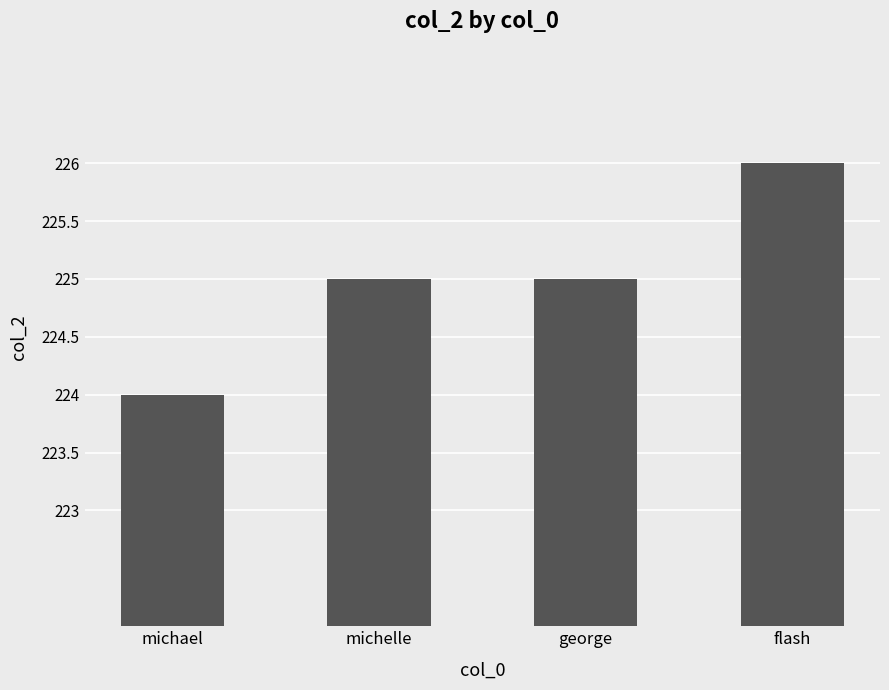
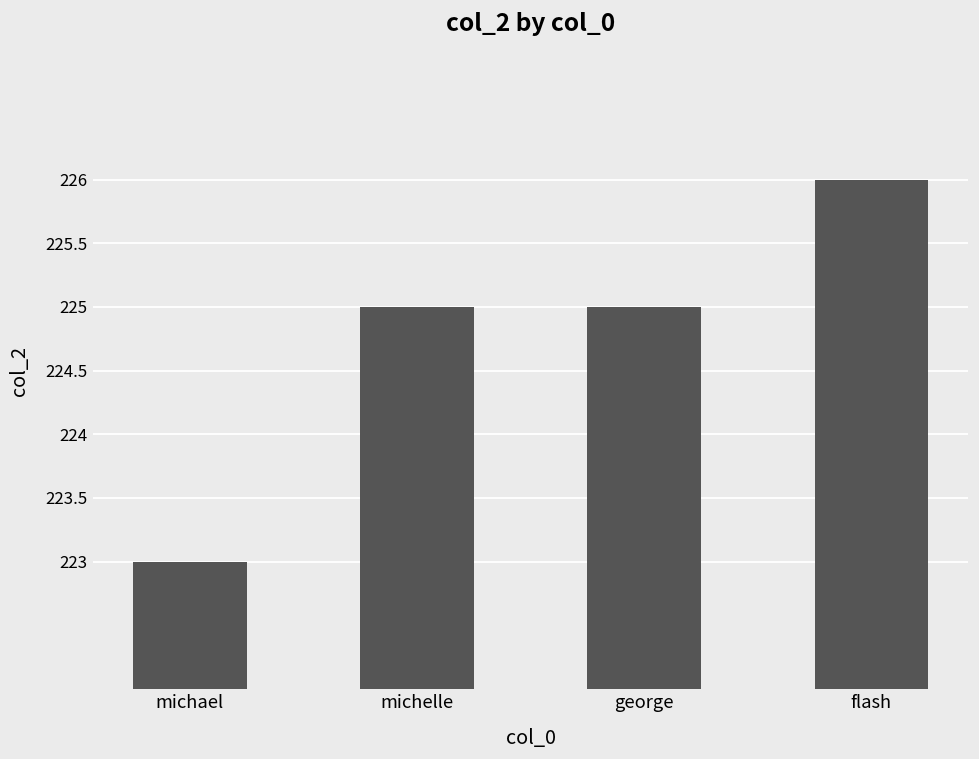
michael: 224 -> 223
